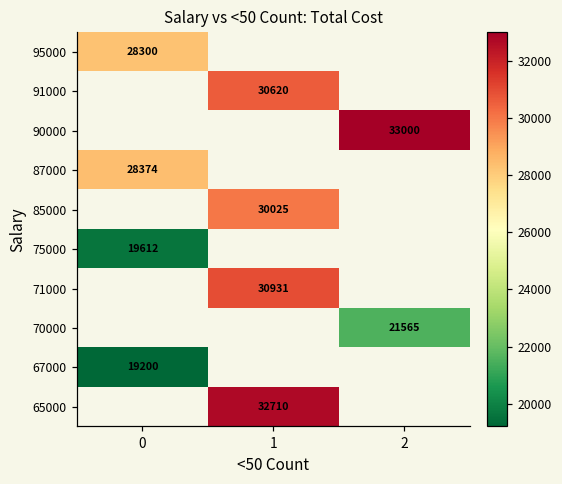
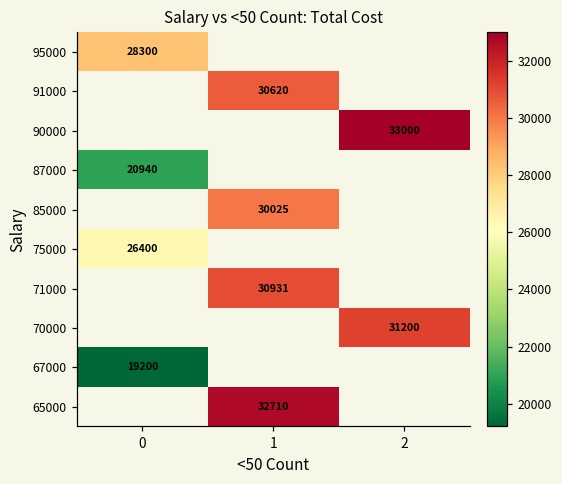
87000, 0: 28374 -> 20940
75000, 0: 19612 -> 26400
70000, 2: 21565 -> 31200
